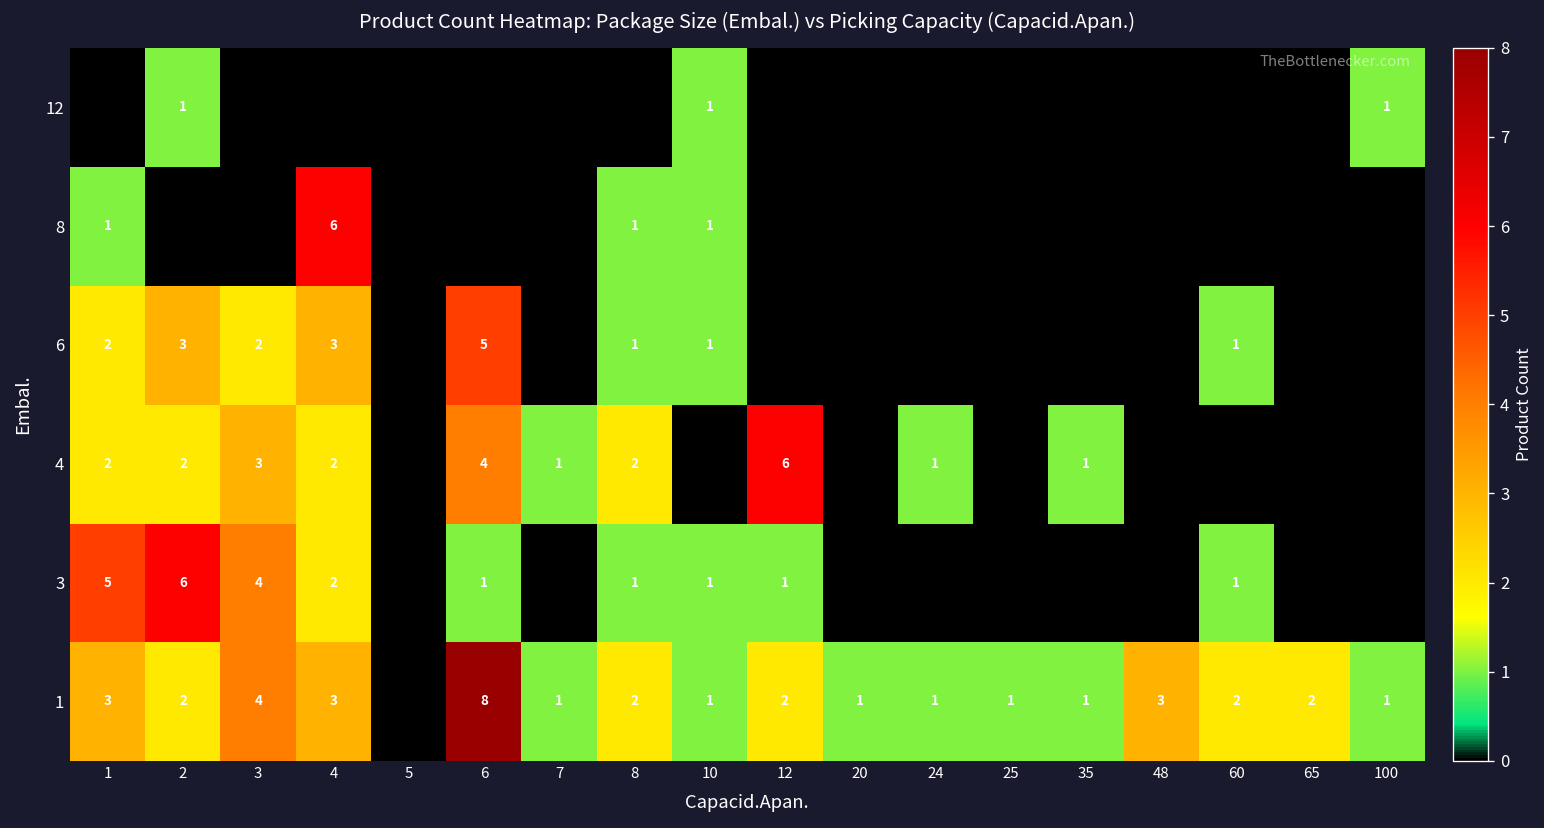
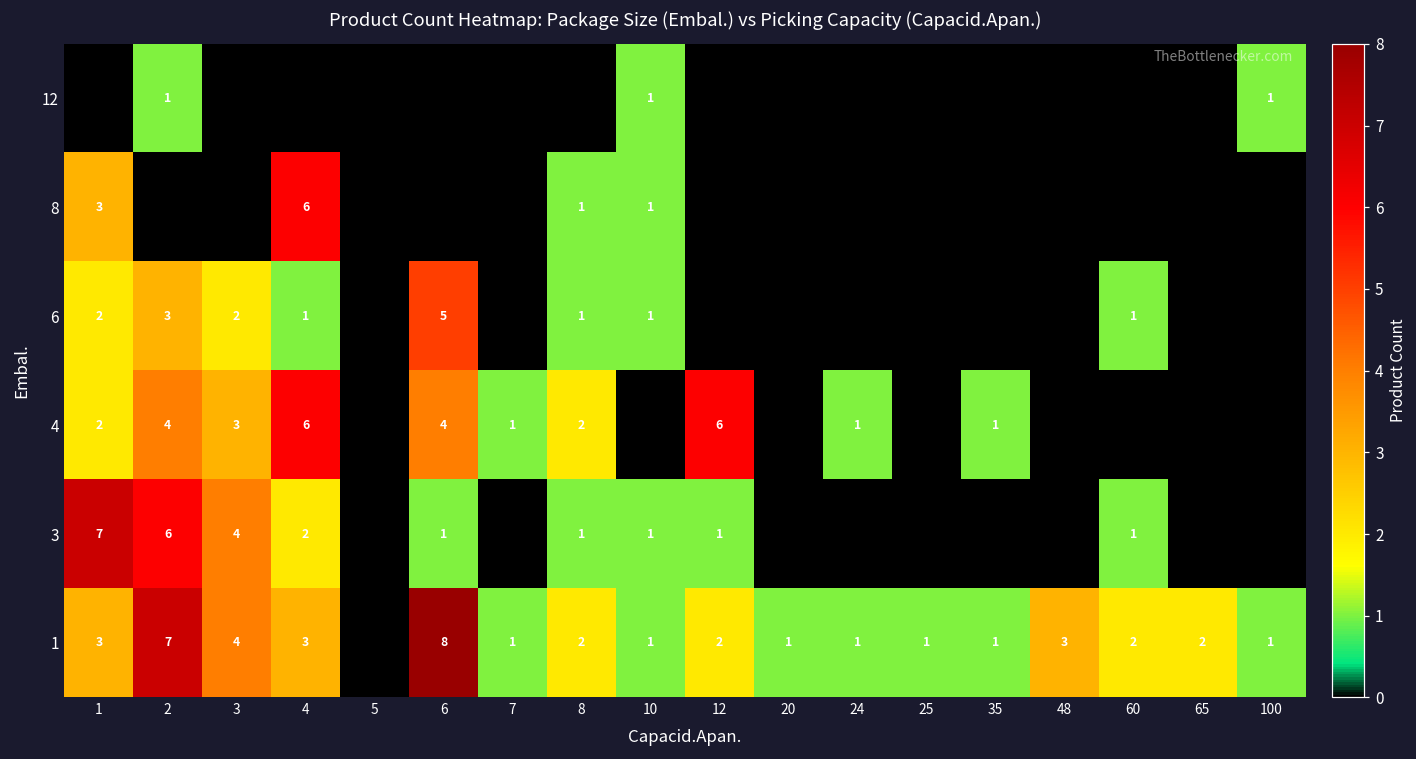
8, 1: 1 -> 3
6, 4: 3 -> 1
4, 2: 2 -> 4
4, 4: 2 -> 6
3, 1: 5 -> 7
1, 2: 2 -> 7
